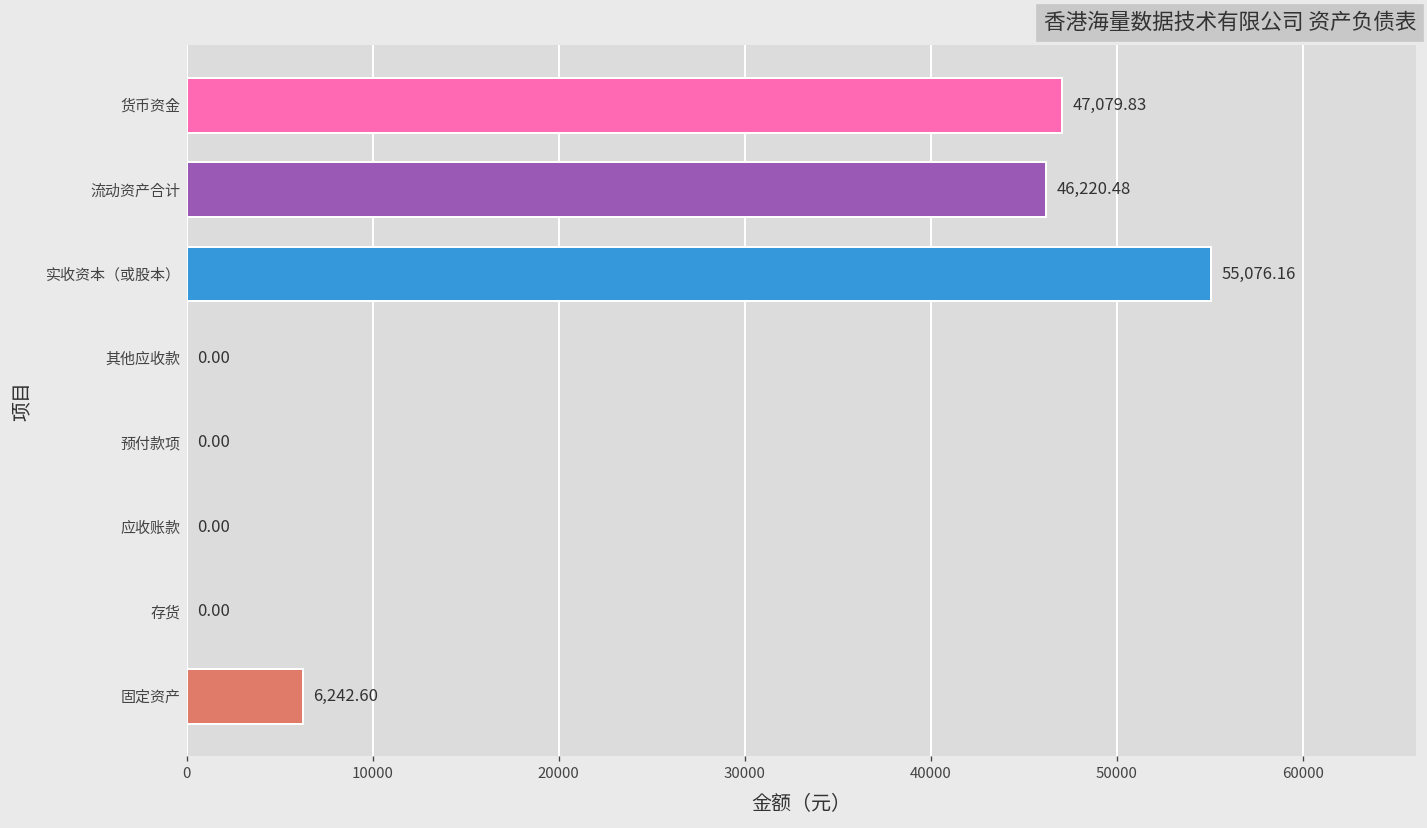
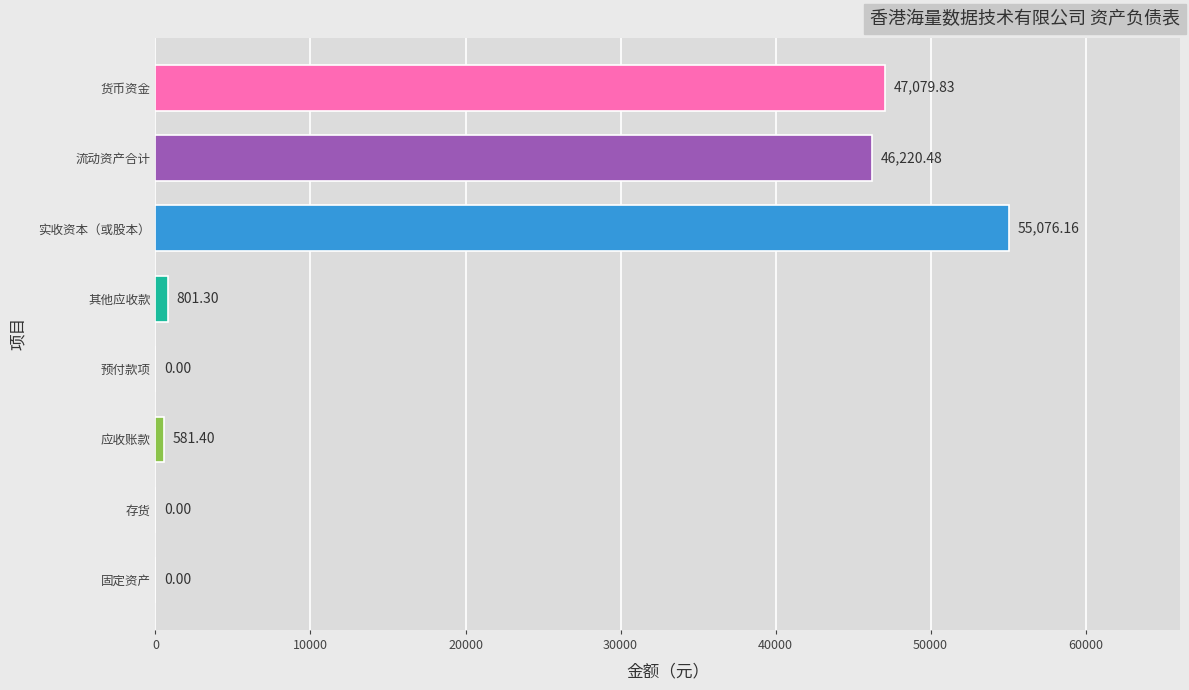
其他应收款: 0.00 -> 801.30
应收账款: 0.00 -> 581.40
固定资产: 6,242.60 -> 0.00
